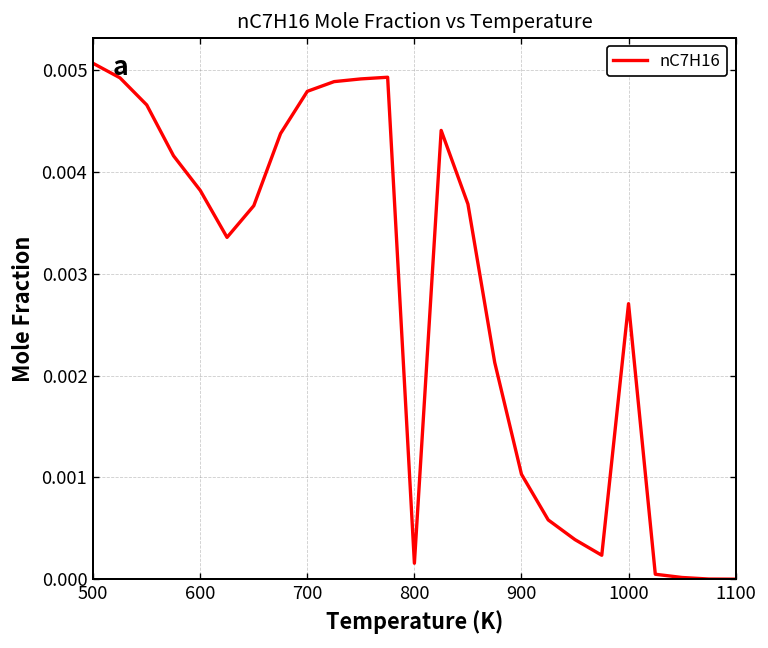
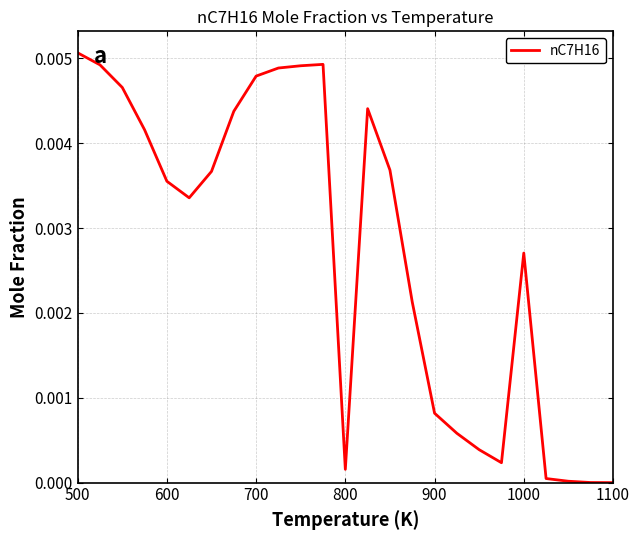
600: 0.0038 -> 0.0036
900: 0.0010 -> 0.0008
